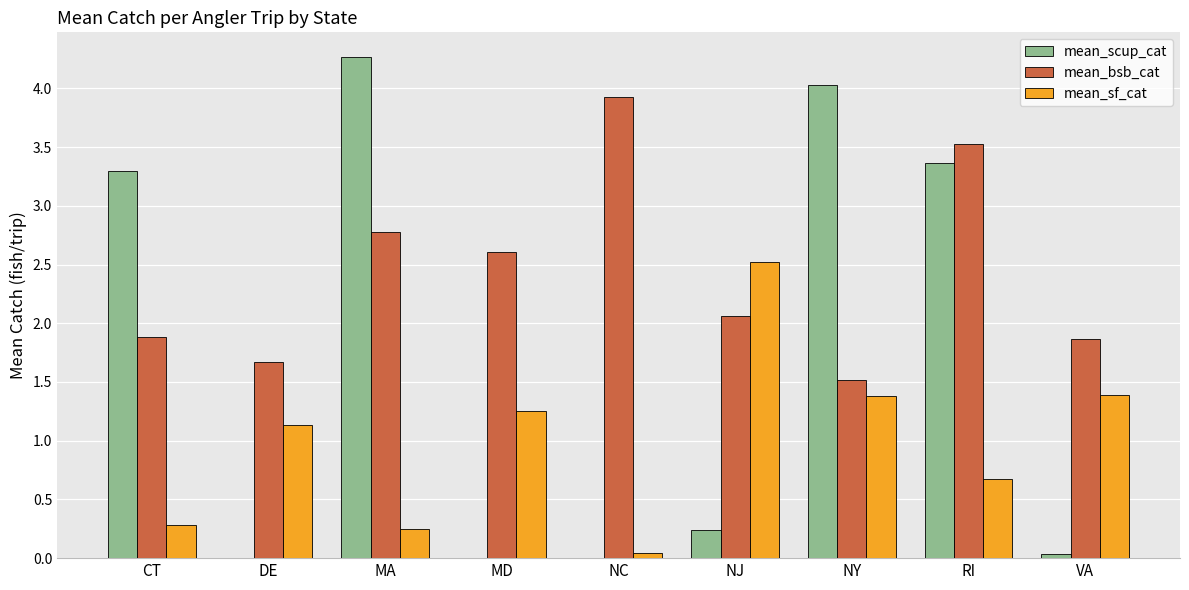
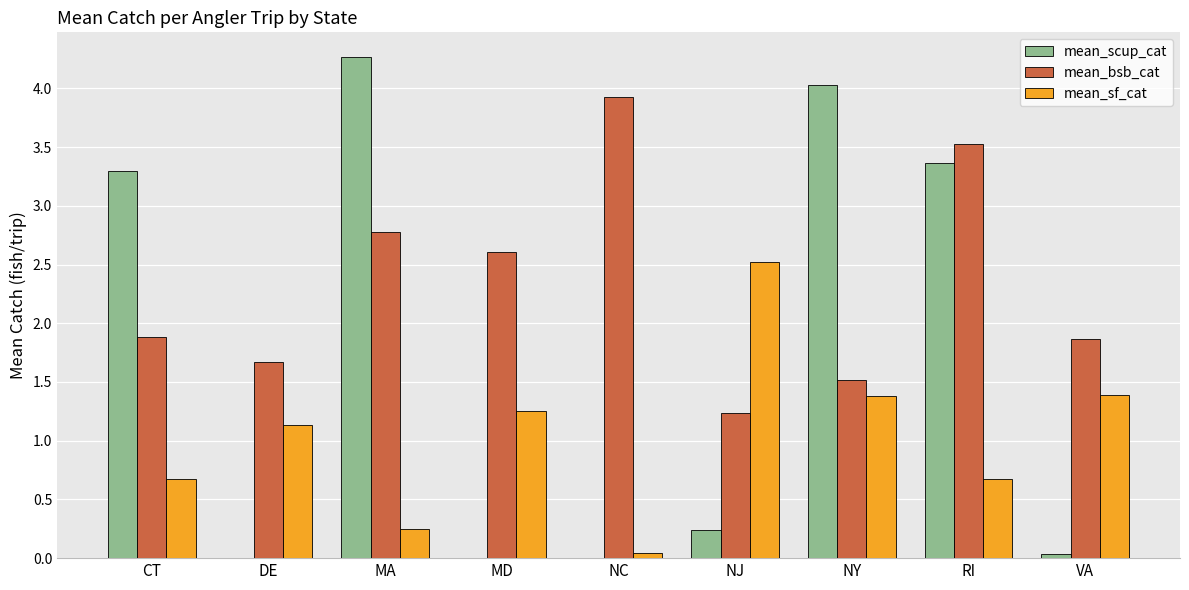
mean_sf_cat, CT: 0.28 -> 0.67
mean_bsb_cat, NJ: 2.06 -> 1.23
